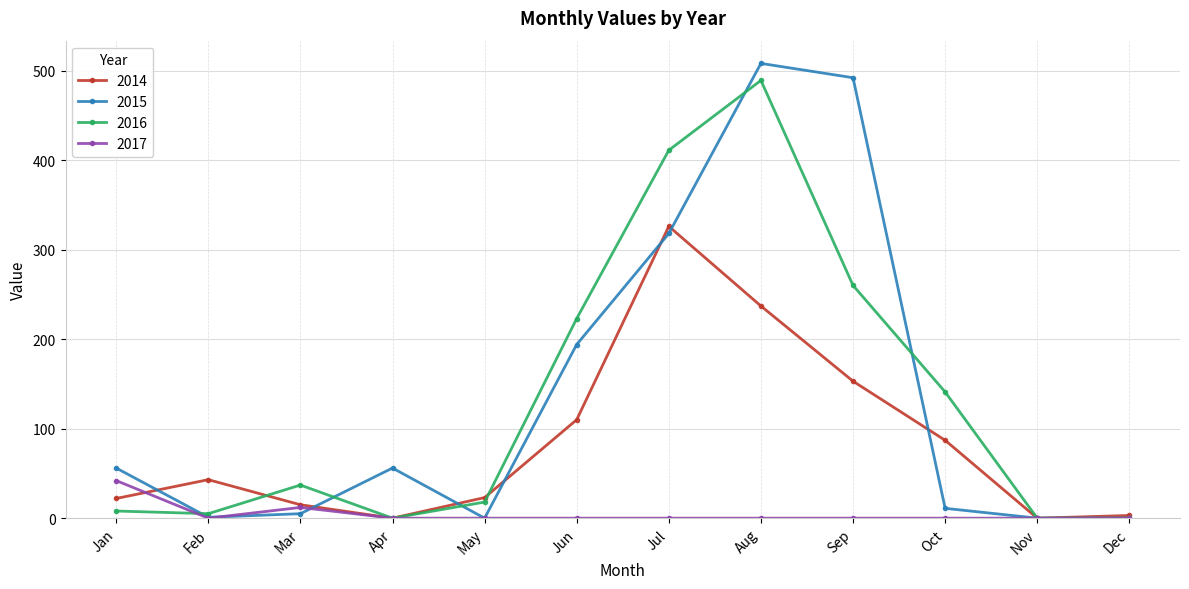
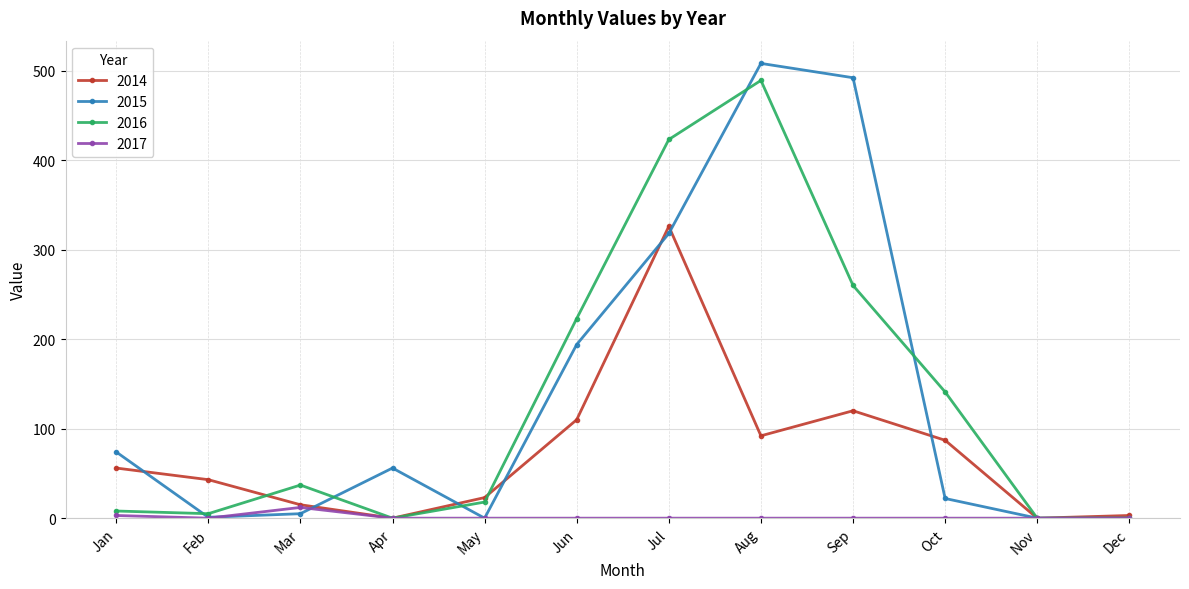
2014, Jan: 20 -> 60
2015, Jan: 60 -> 70
2017, Jan: 40 -> 0
2016, Jul: 410 -> 420
2014, Aug: 240 -> 90
2014, Sep: 150 -> 120
2015, Oct: 10 -> 20
